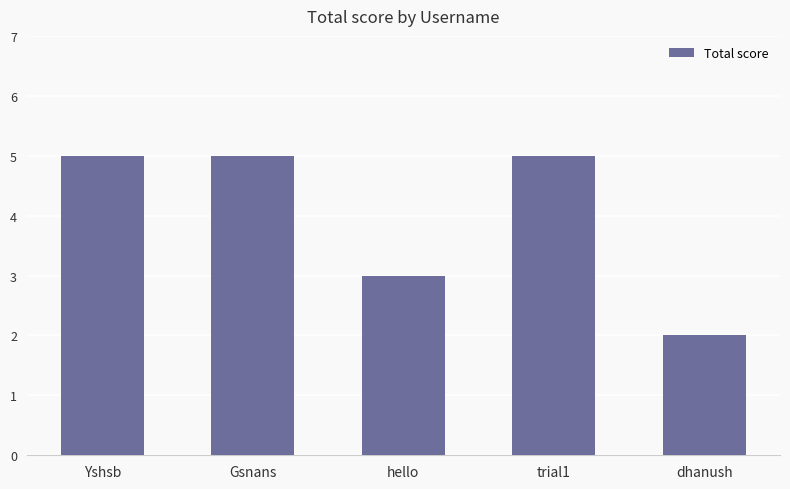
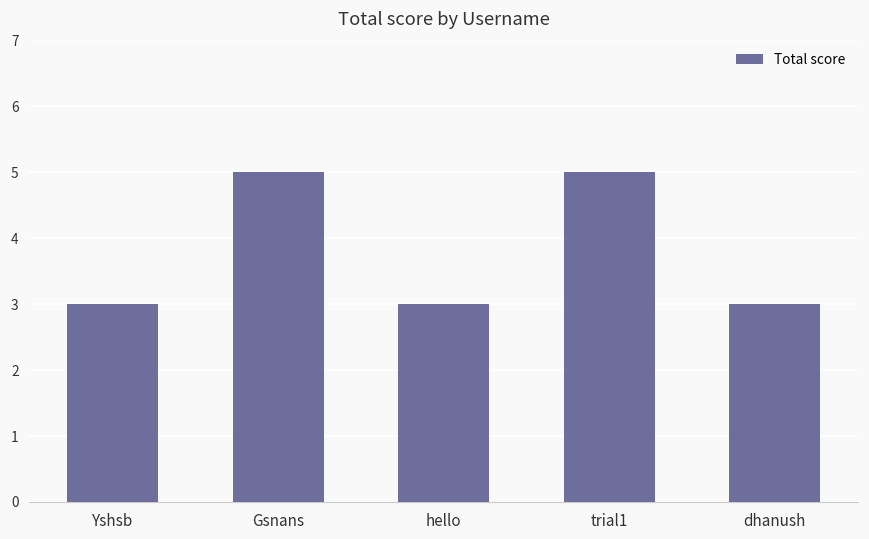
Yshsb: 5 -> 3
dhanush: 2 -> 3
